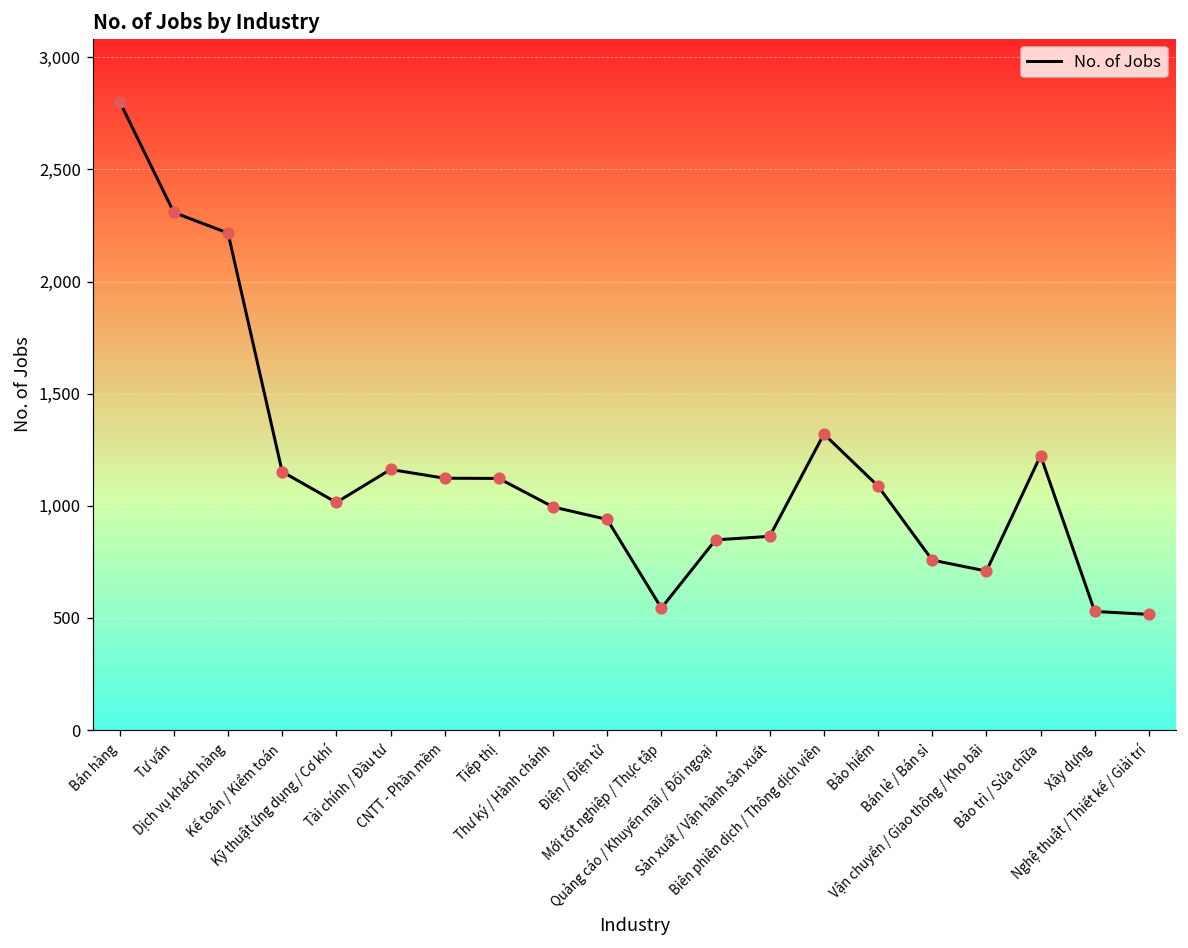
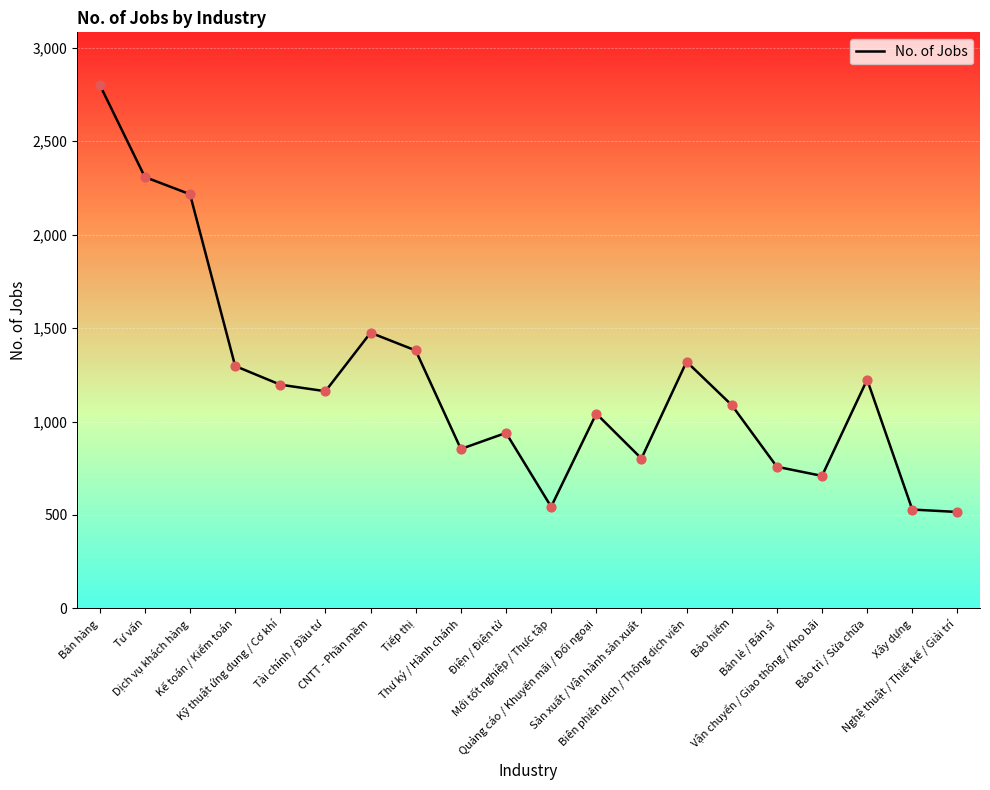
Kế toán / Kiểm toán: 1,150 -> 1,300
Kỹ thuật ứng dụng / Cơ khí: 1,020 -> 1,200
CNTT - Phần mềm: 1,120 -> 1,480
Tiếp thị: 1,120 -> 1,380
Thư ký / Hành chánh: 1,000 -> 850
Quảng cáo / Khuyến mãi / Đối ngoại: 850 -> 1,040
Sản xuất / Vận hành sản xuất: 860 -> 800
